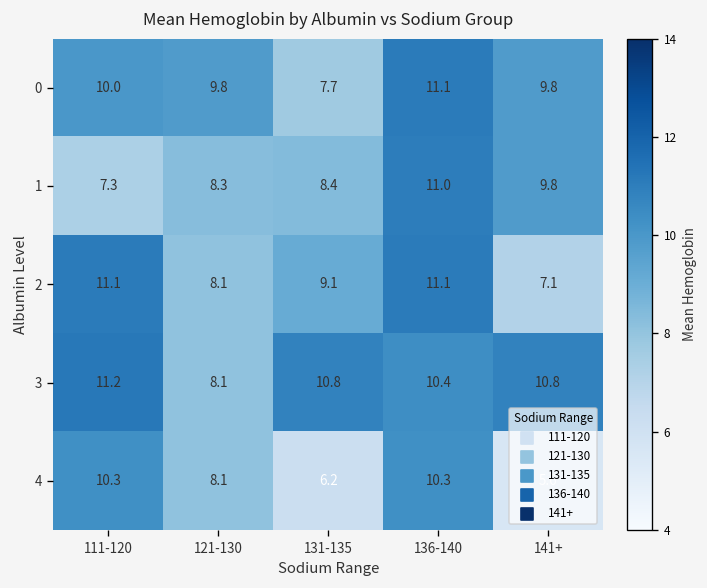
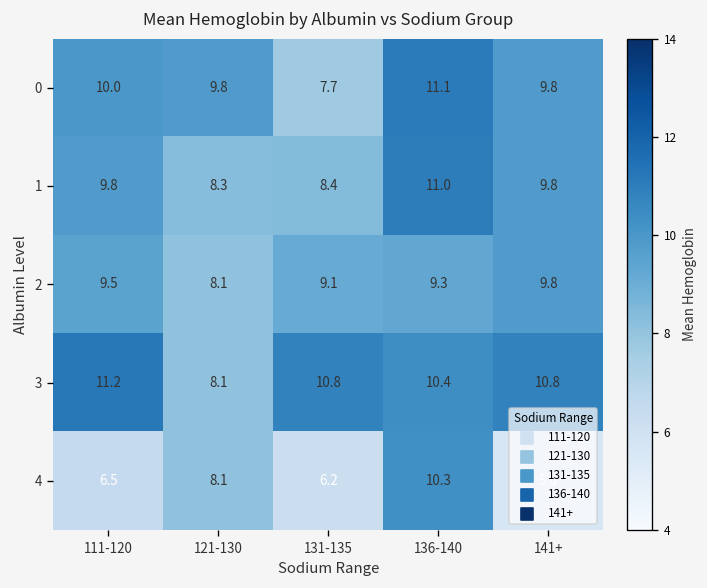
1, 111-120: 7.3 -> 9.8
2, 111-120: 11.1 -> 9.5
2, 136-140: 11.1 -> 9.3
2, 141+: 7.1 -> 9.8
4, 111-120: 10.3 -> 6.5
